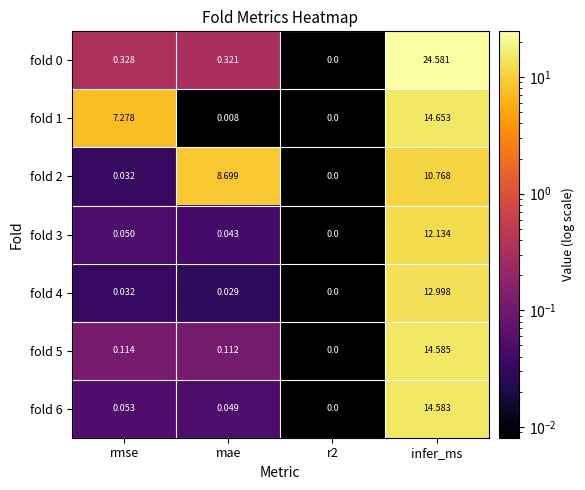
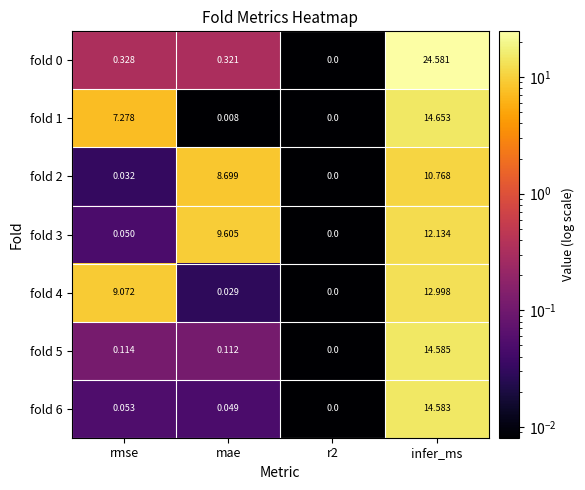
fold 3, mae: 0.043 -> 9.605
fold 4, rmse: 0.032 -> 9.072
